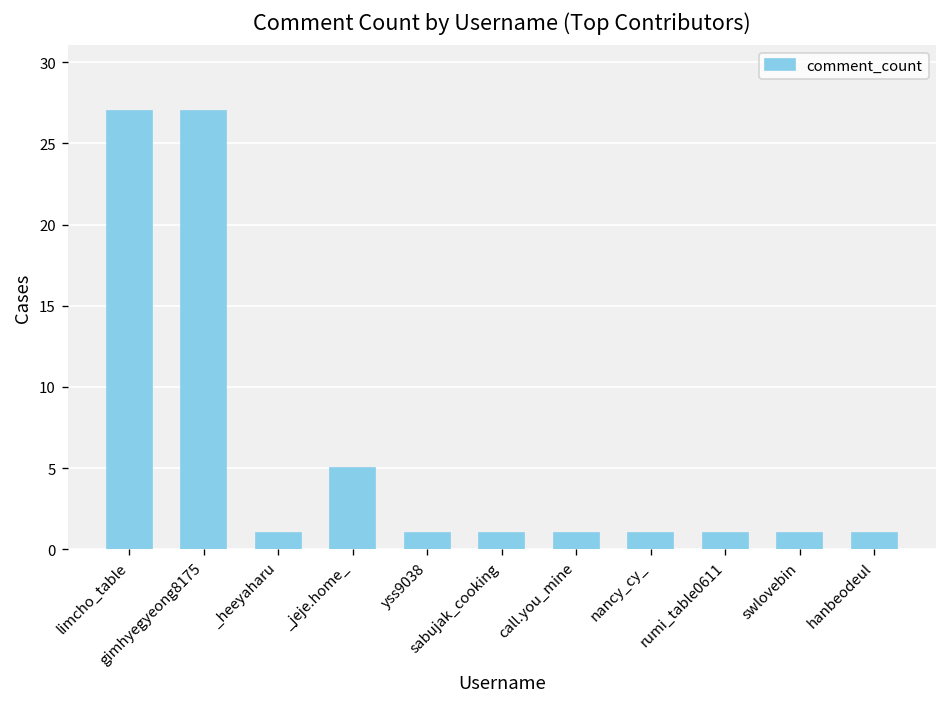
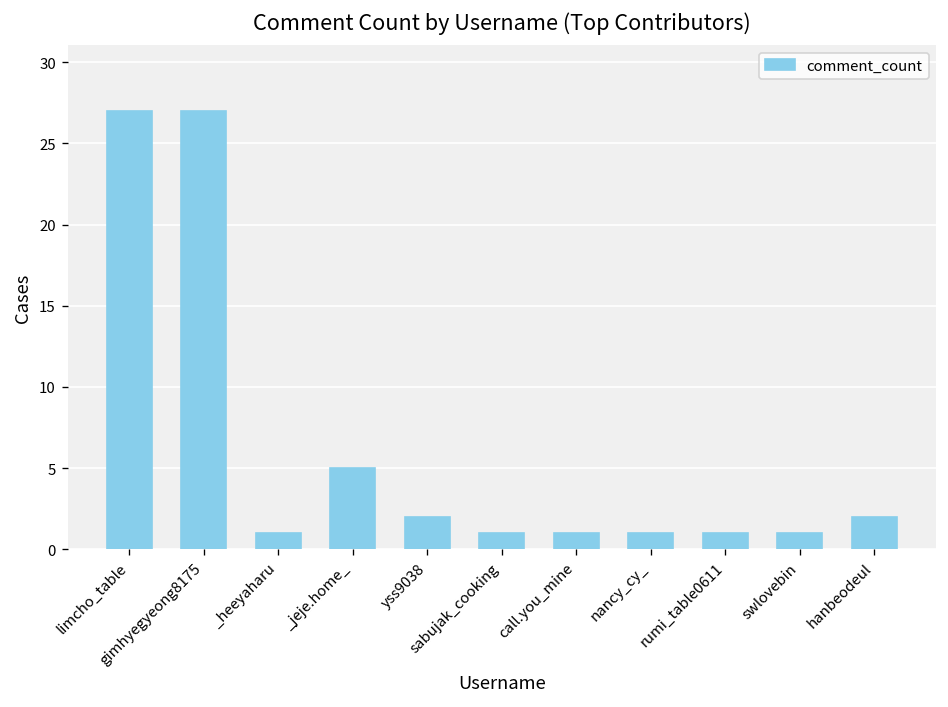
yss9038: 1 -> 2
hanbeodeul: 1 -> 2
